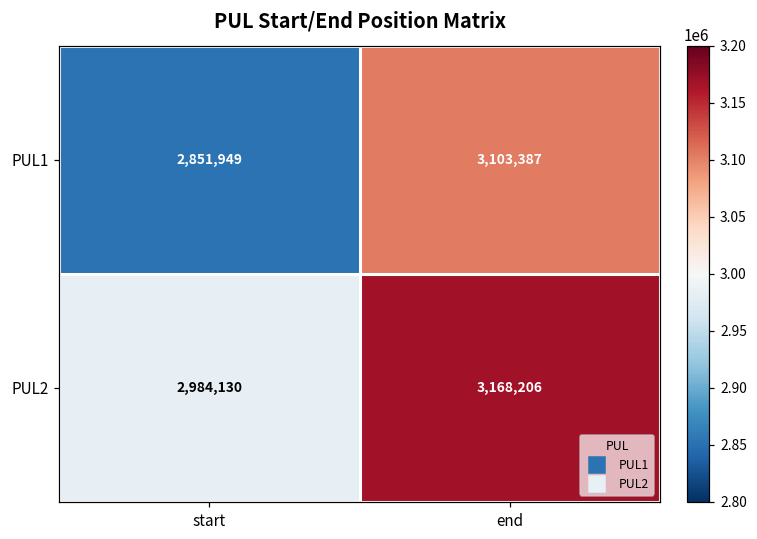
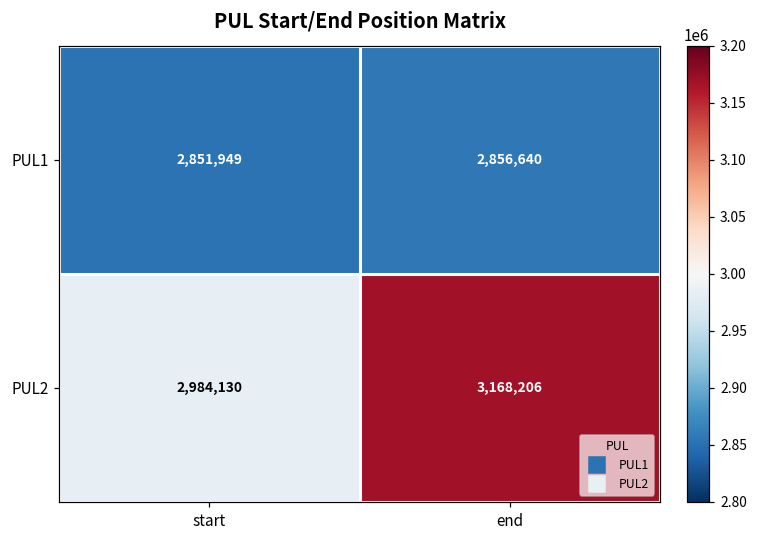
PUL1, end: 3,103,387 -> 2,856,640
